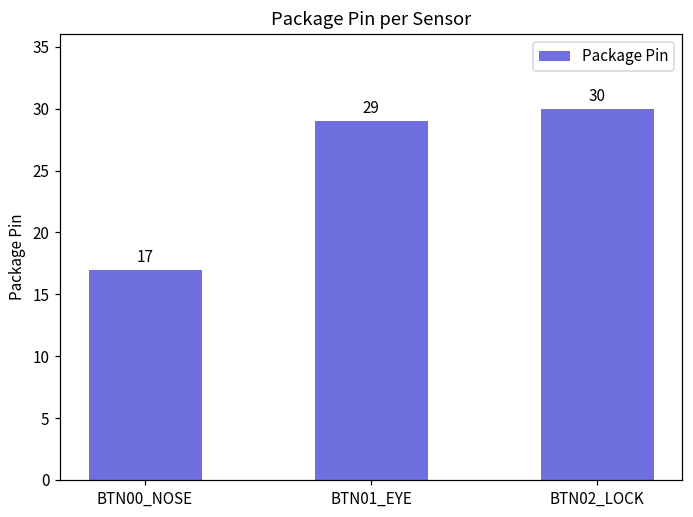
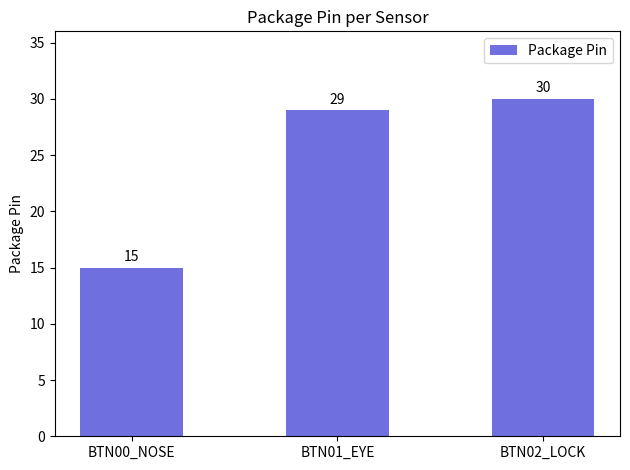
BTN00_NOSE: 17 -> 15
